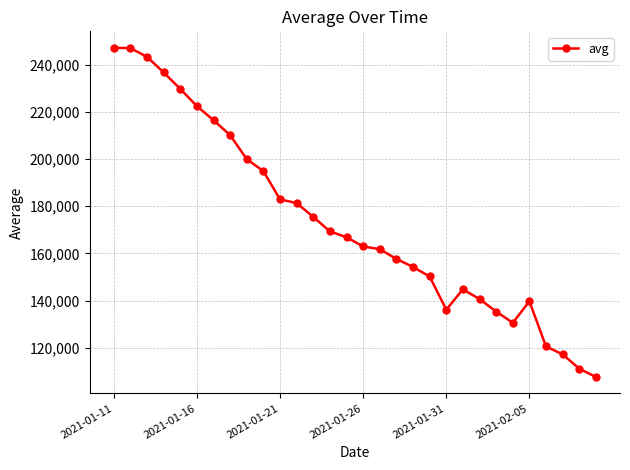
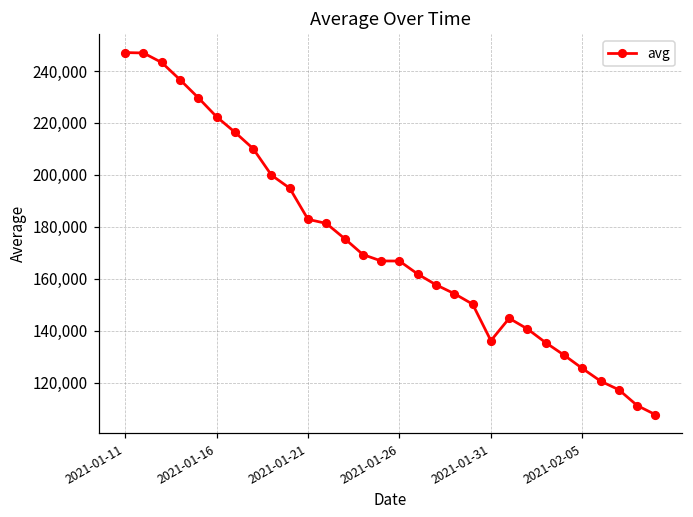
2021-01-26: 163,000 -> 167,000
2021-02-05: 140,000 -> 125,000
